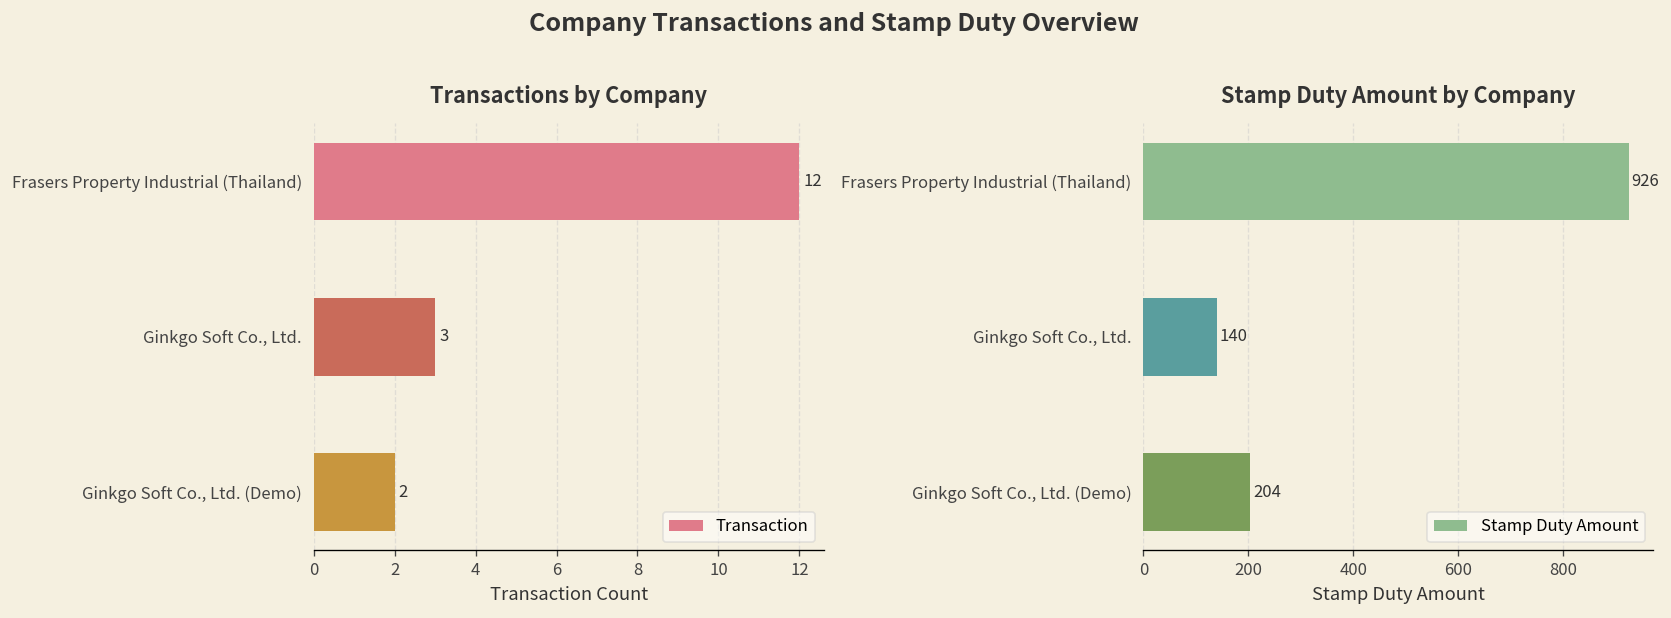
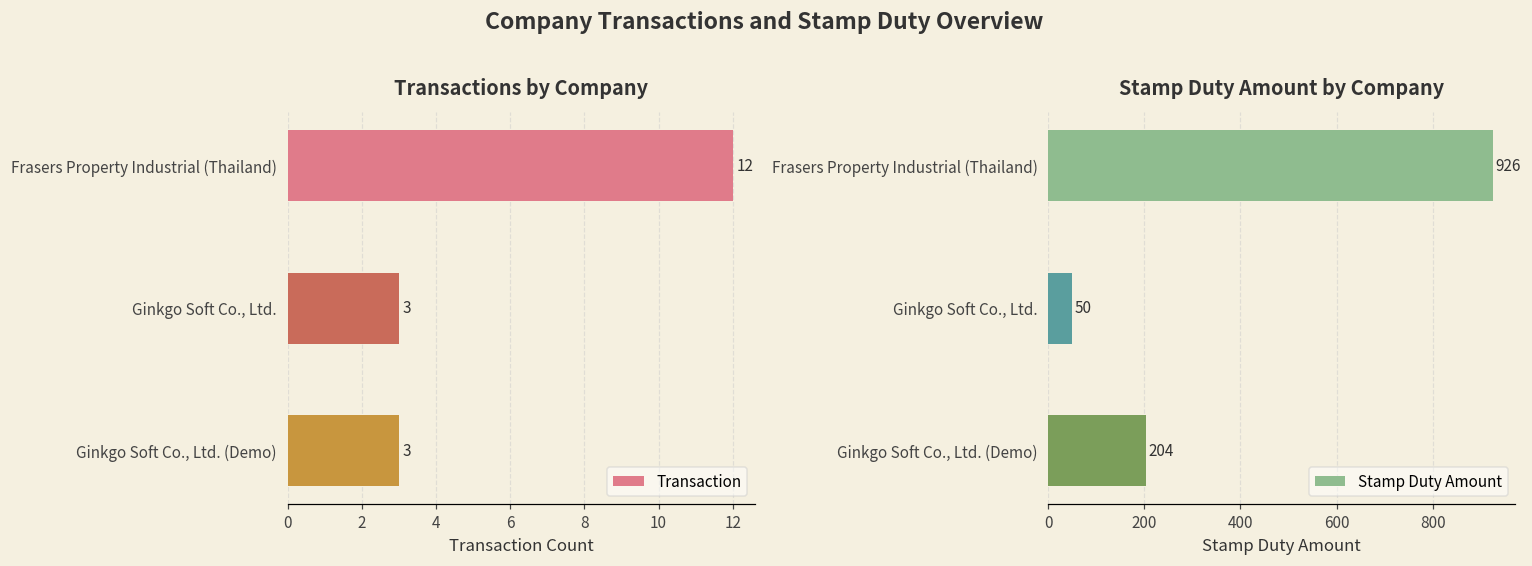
Transactions by Company, Ginkgo Soft Co., Ltd. (Demo): 2 -> 3
Stamp Duty Amount by Company, Ginkgo Soft Co., Ltd.: 140 -> 50
